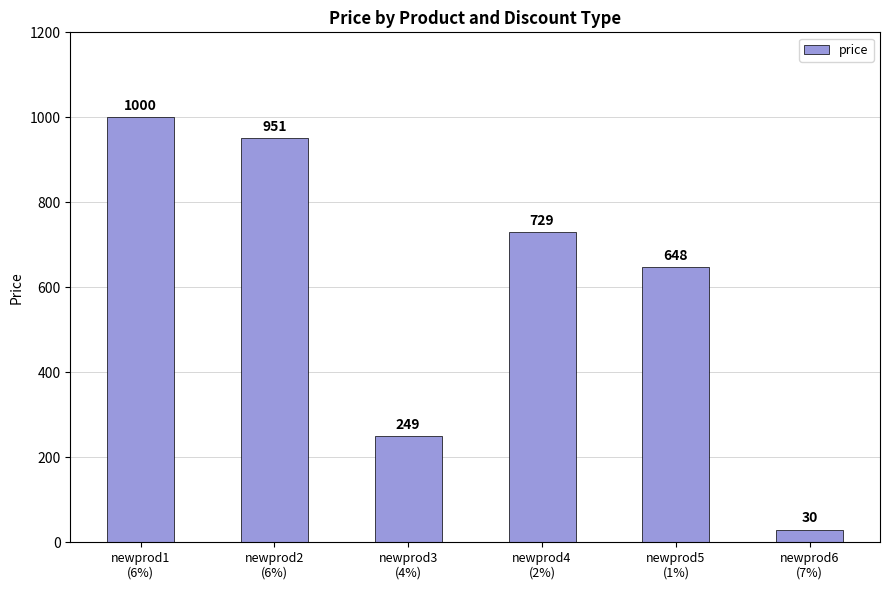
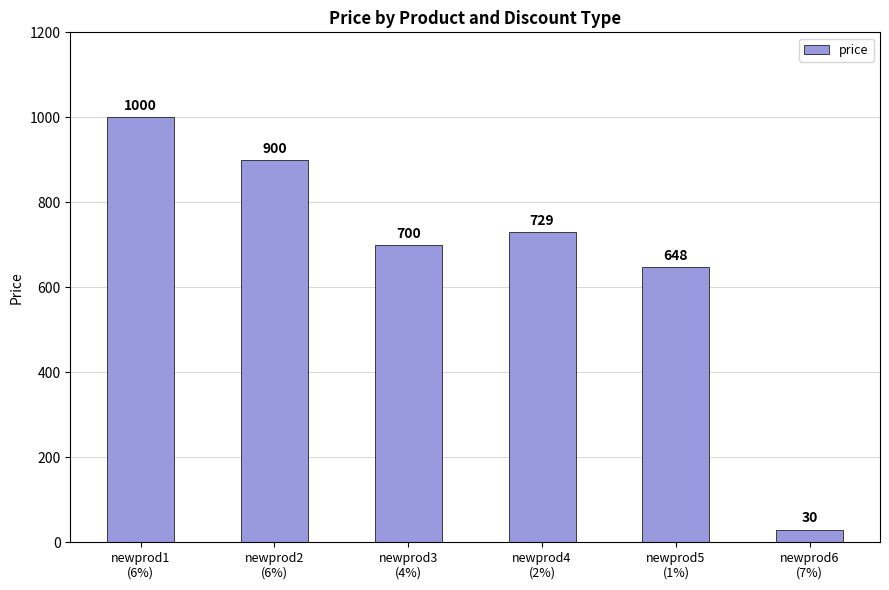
newprod2 (6%): 951 -> 900
newprod3 (4%): 249 -> 700
